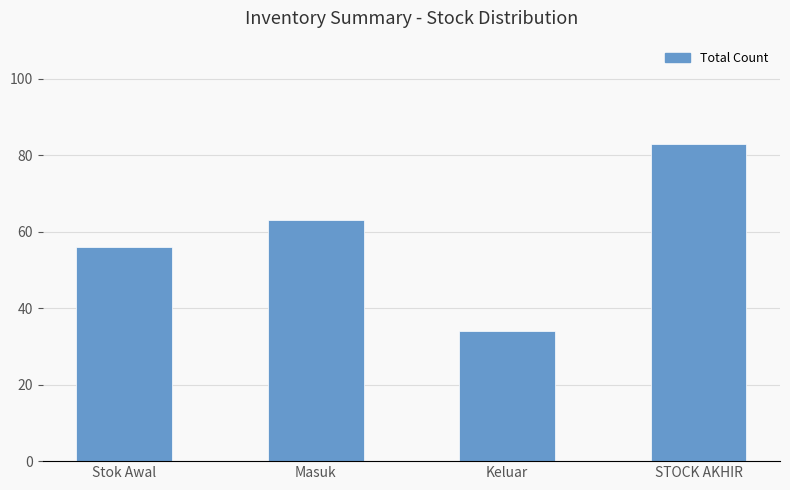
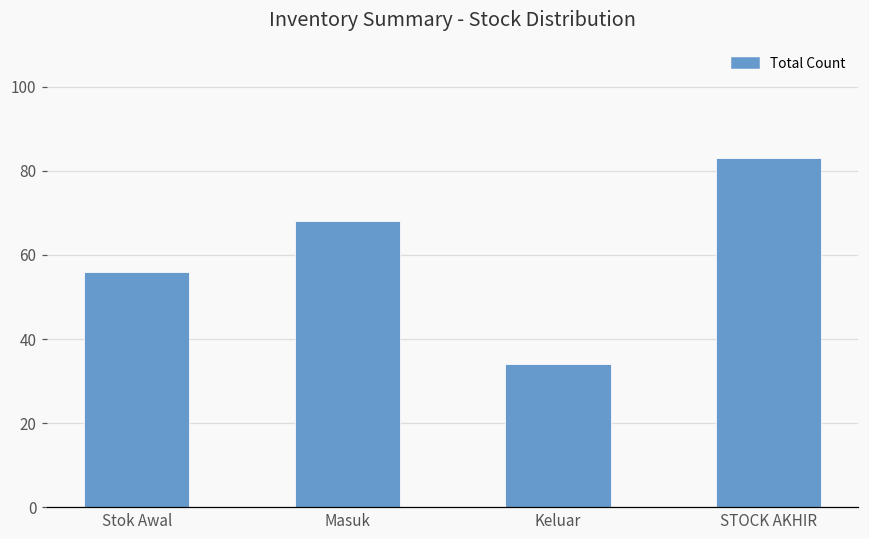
Masuk: 63 -> 68
